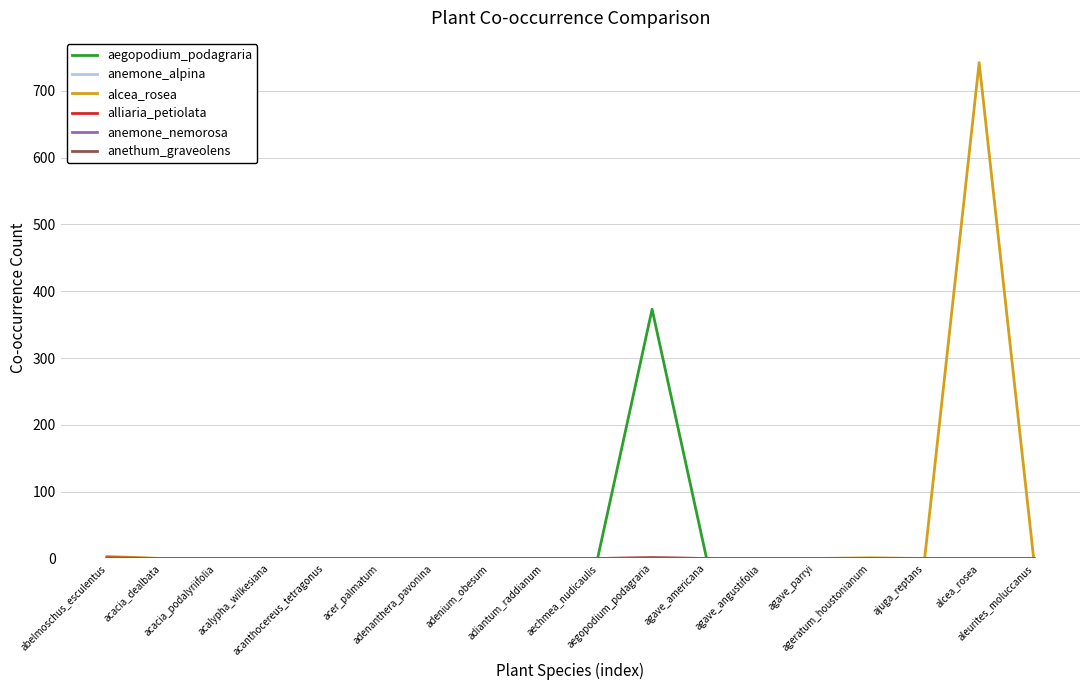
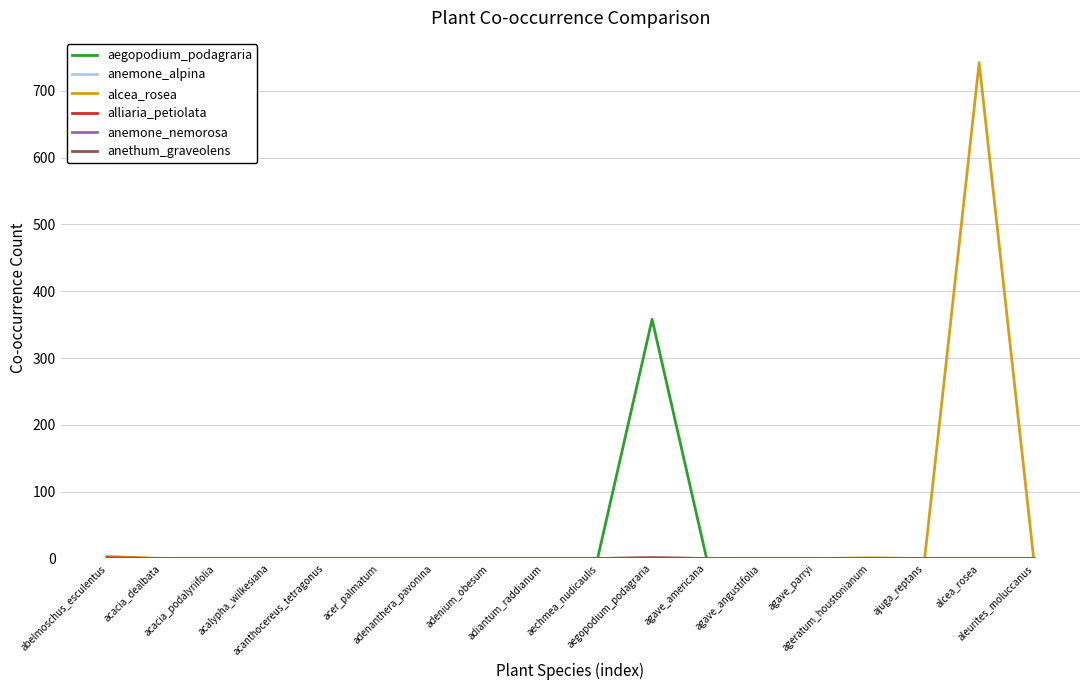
aegopodium_podagraria, aegopodium_podagraria: 370 -> 360
